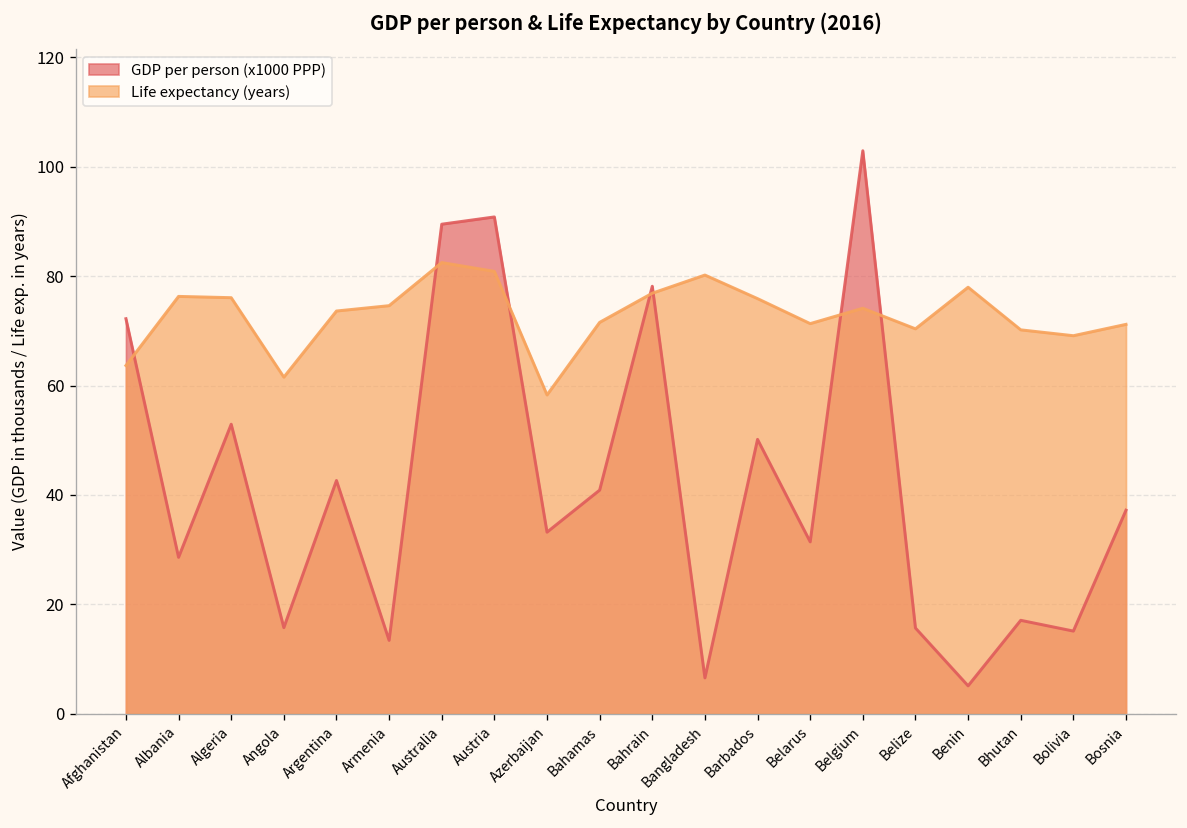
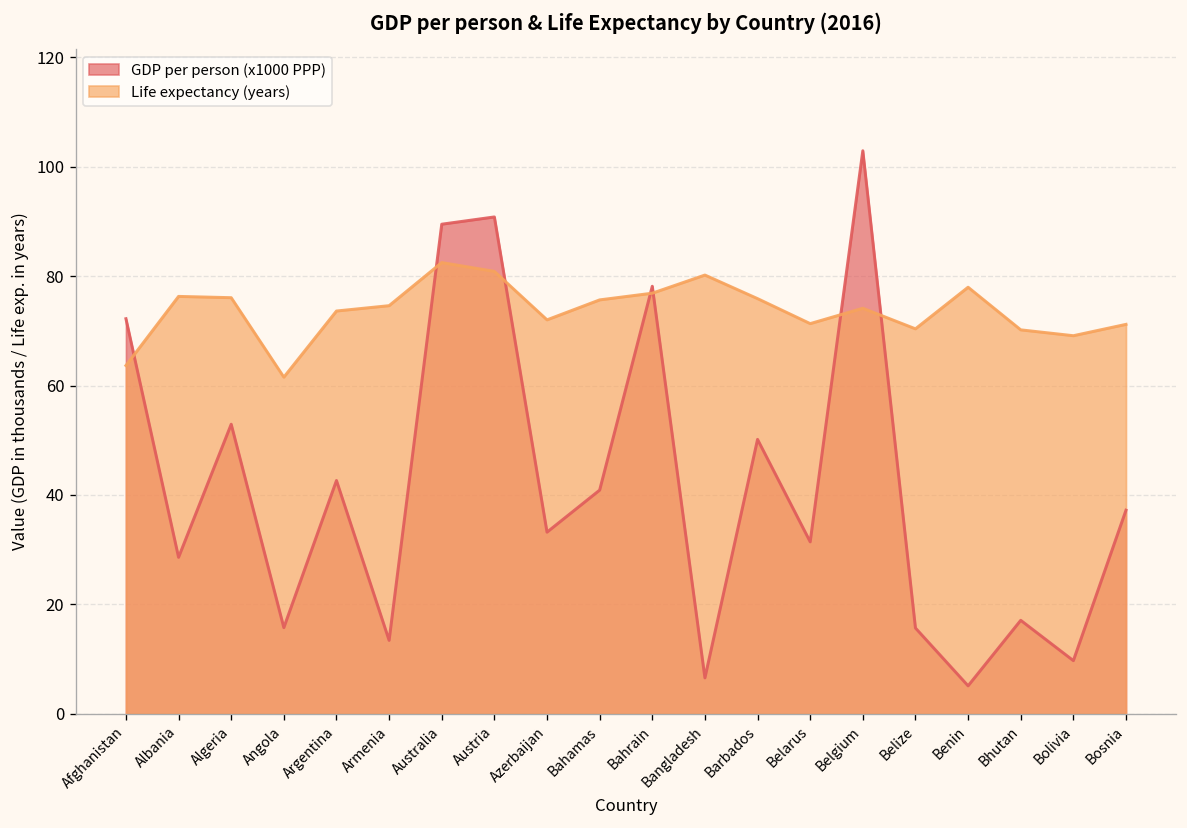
Life expectancy (years), Azerbaijan: 58 -> 72
Life expectancy (years), Bahamas: 72 -> 76
GDP per person (x1000 PPP), Bolivia: 15 -> 10
